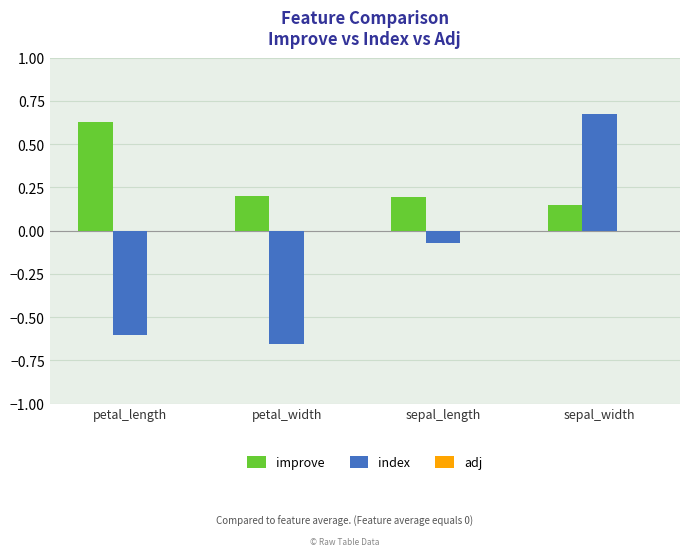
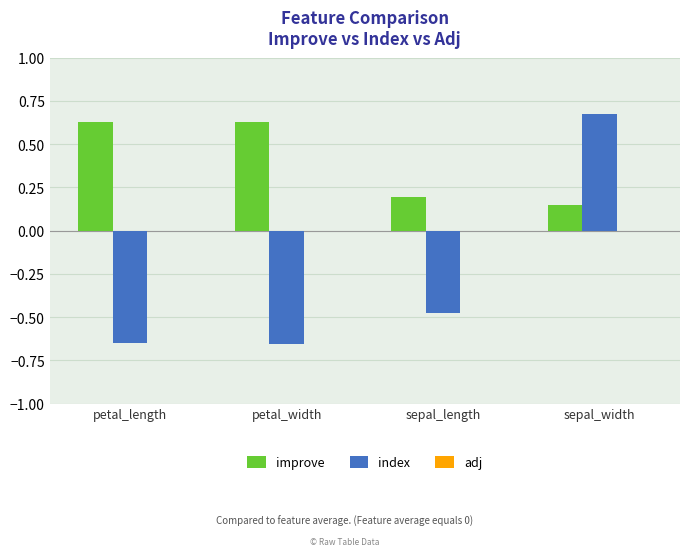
index, petal_length: -0.60 -> -0.65
improve, petal_width: 0.20 -> 0.63
index, sepal_length: -0.07 -> -0.48
